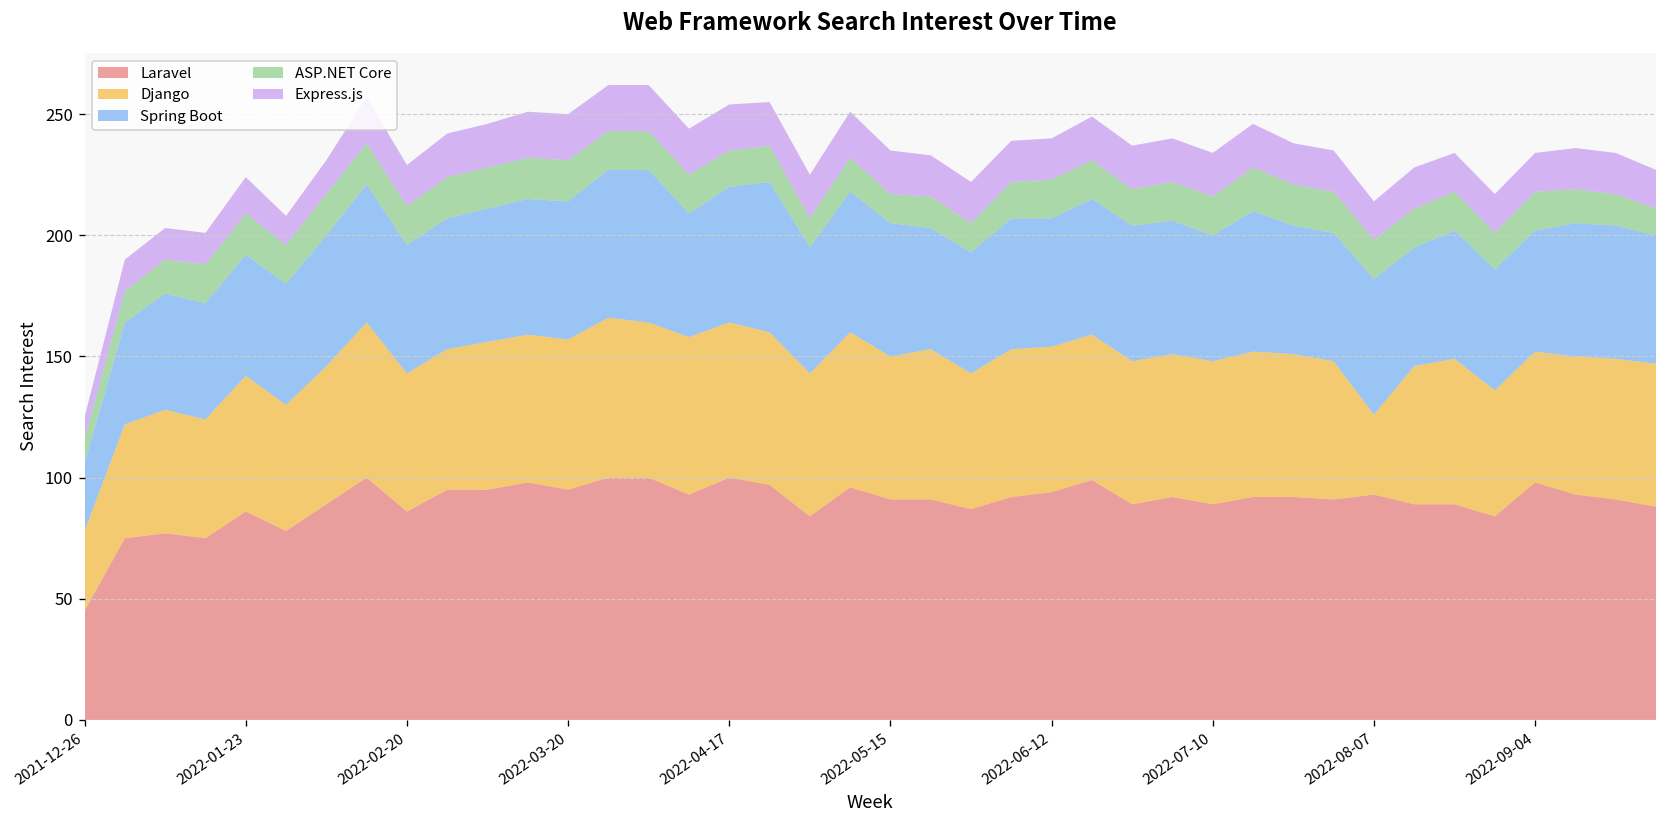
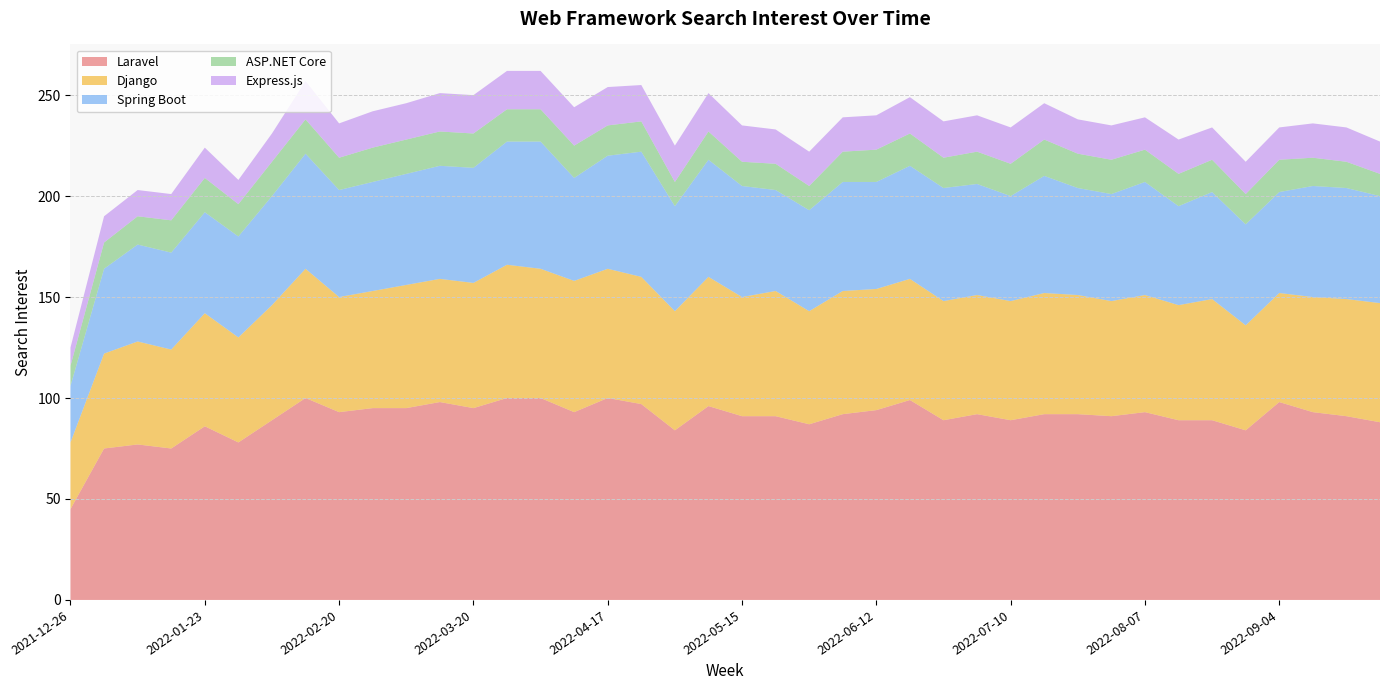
Laravel, 2022-02-20: 86 -> 93
Django, 2022-08-07: 33 -> 58
